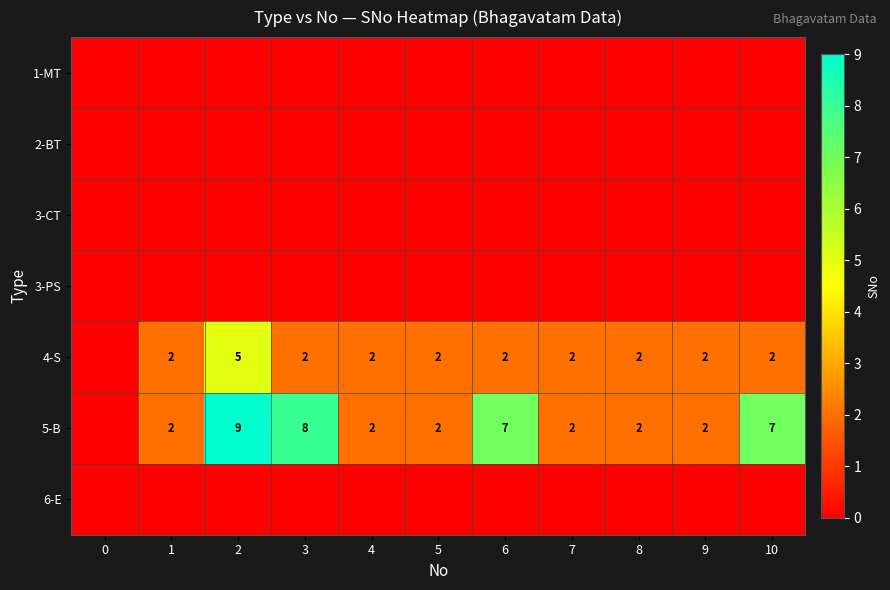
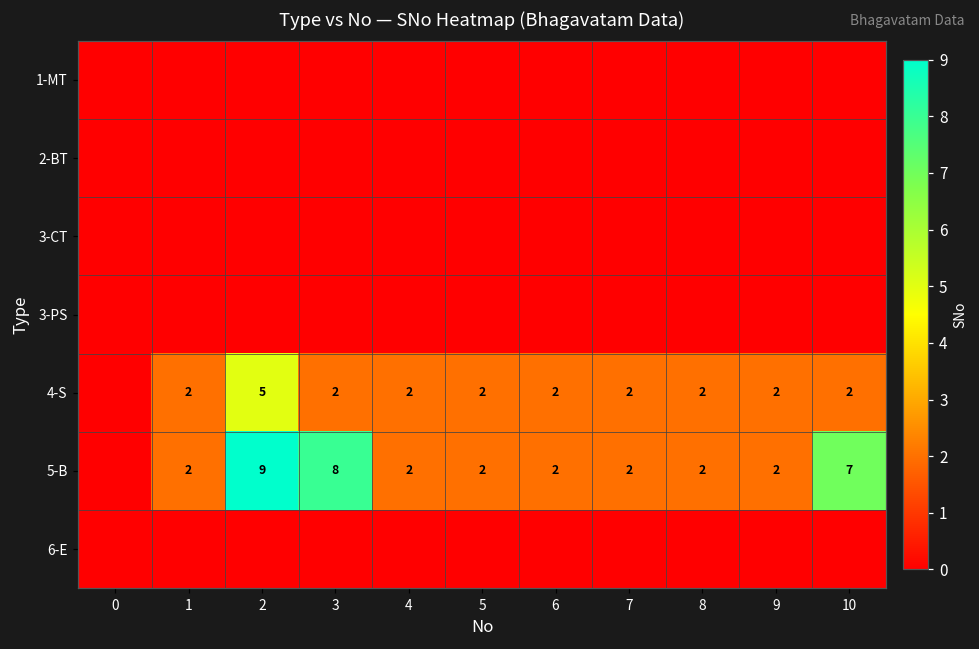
5-B, 6: 7 -> 2
